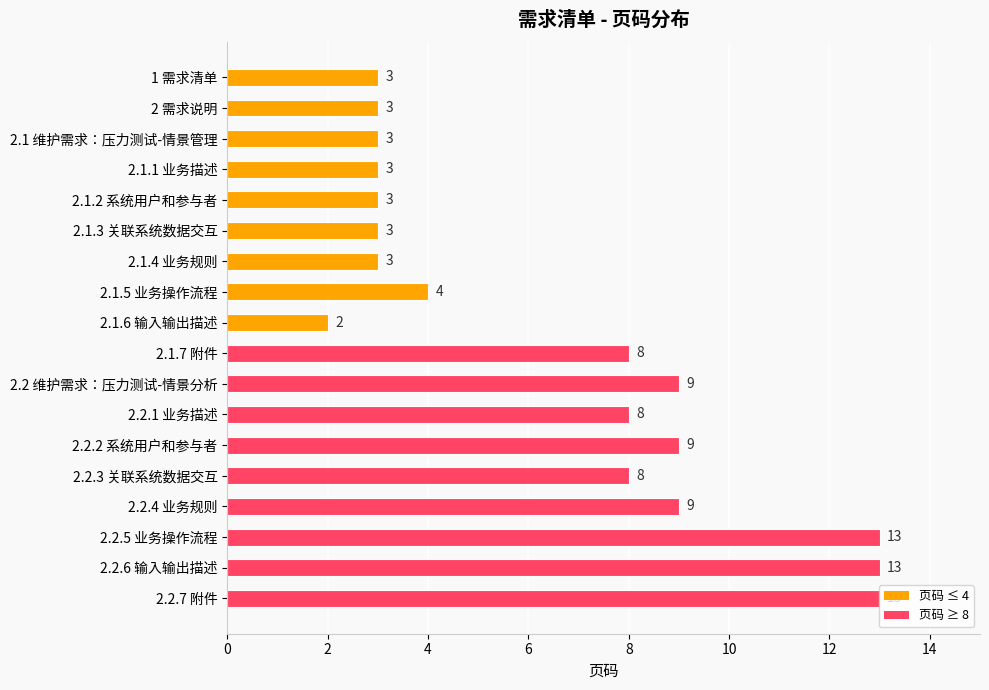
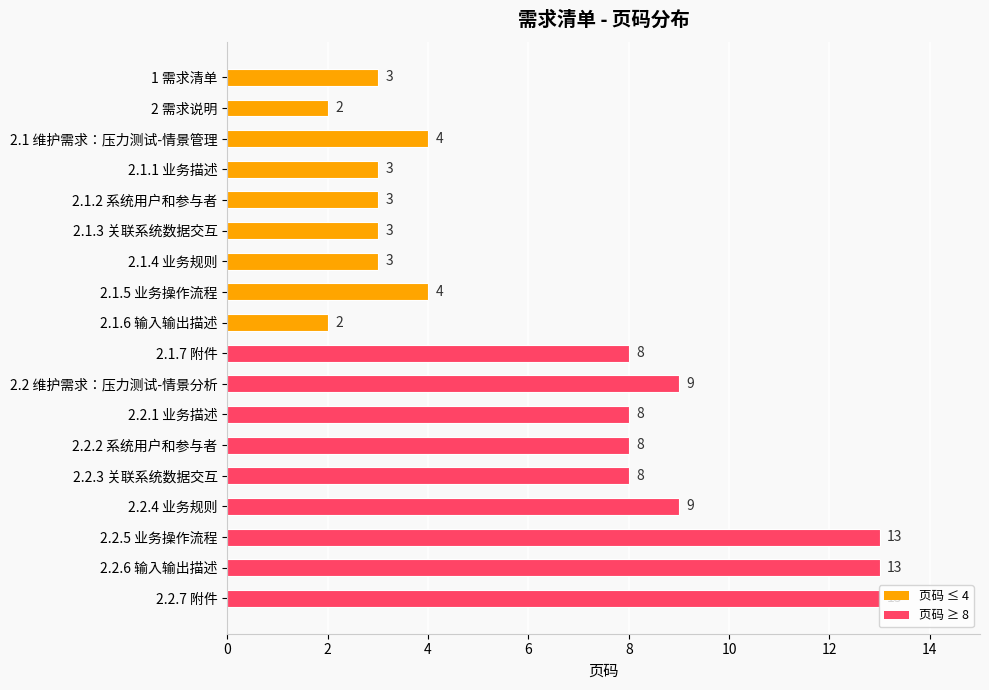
2 需求说明: 3 -> 2
2.1 维护需求：压力测试-情景管理: 3 -> 4
2.2.2 系统用户和参与者: 9 -> 8
